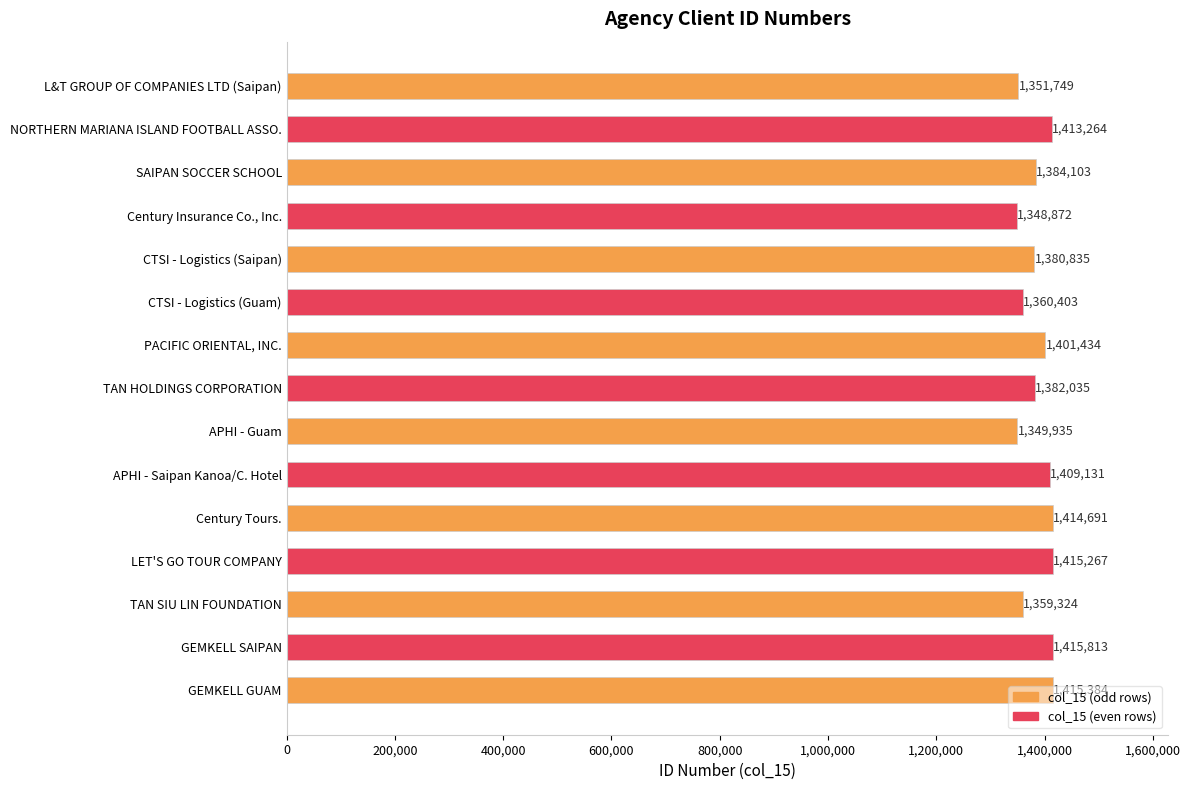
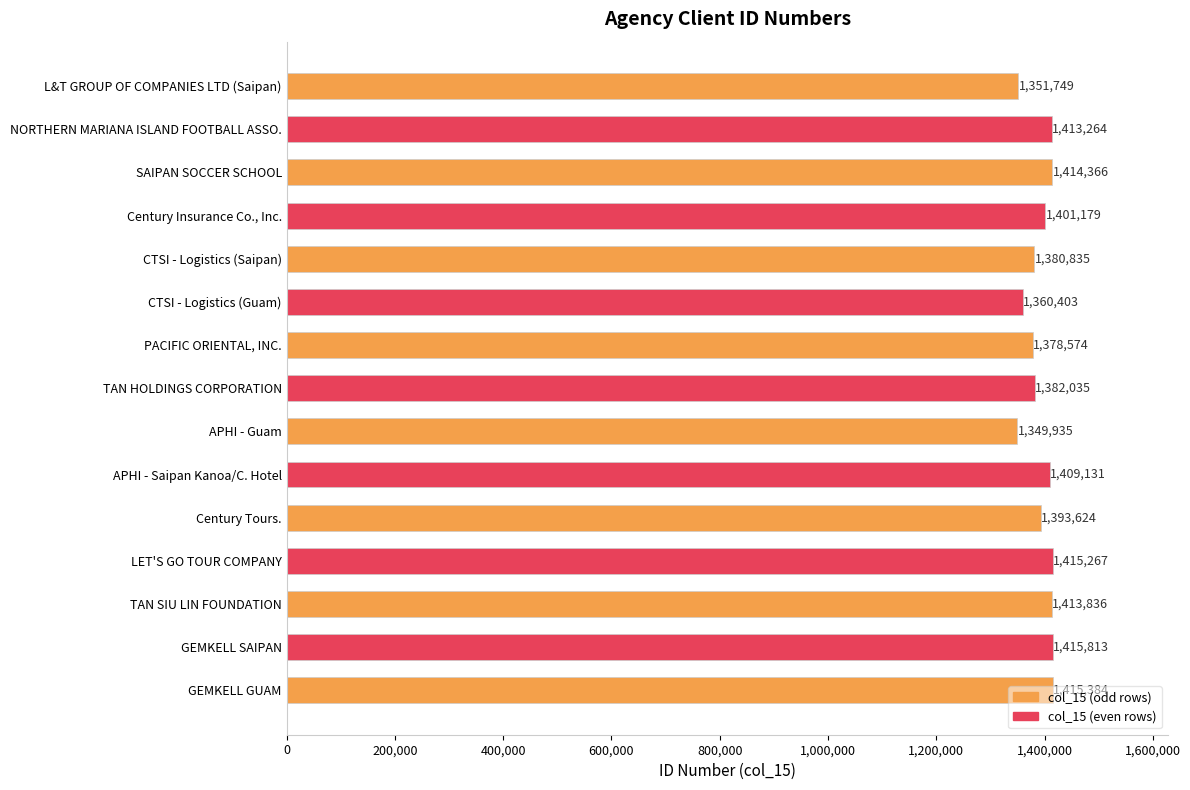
SAIPAN SOCCER SCHOOL: 1,384,103 -> 1,414,366
Century Insurance Co., Inc.: 1,348,872 -> 1,401,179
PACIFIC ORIENTAL, INC.: 1,401,434 -> 1,378,574
Century Tours.: 1,414,691 -> 1,393,624
TAN SIU LIN FOUNDATION: 1,359,324 -> 1,413,836
